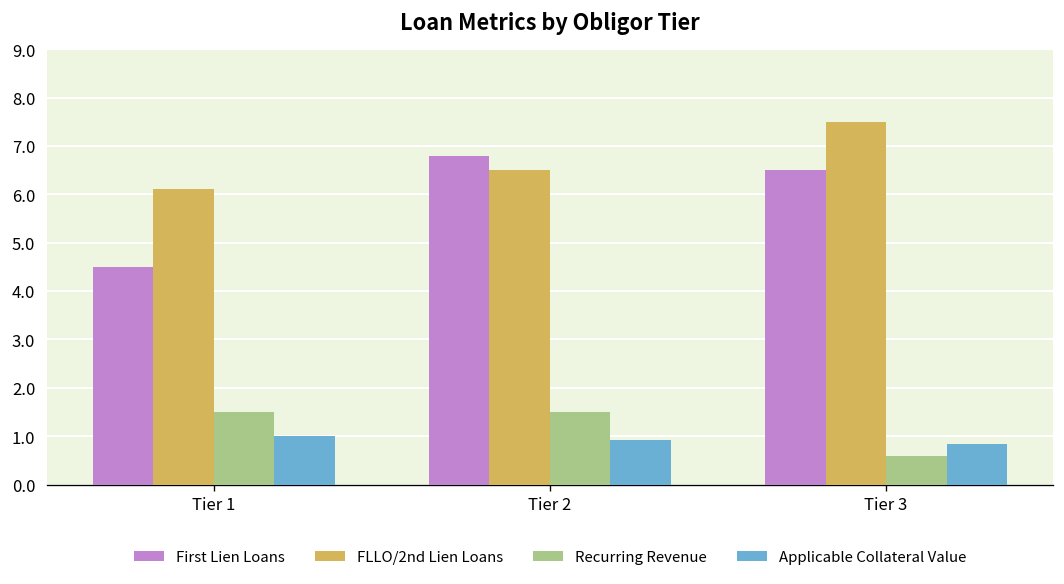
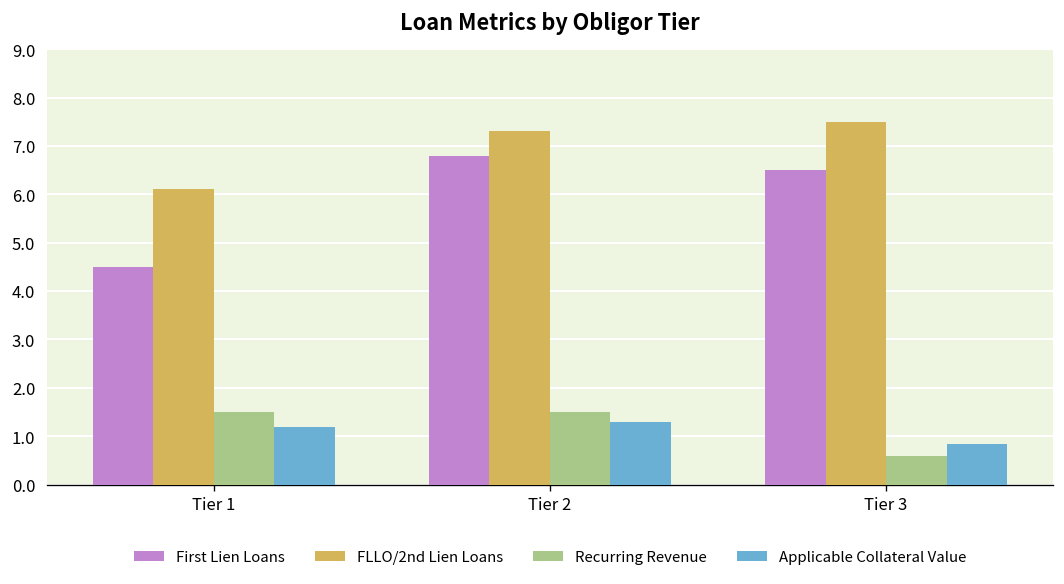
Applicable Collateral Value, Tier 1: 1.0 -> 1.2
FLLO/2nd Lien Loans, Tier 2: 6.5 -> 7.3
Applicable Collateral Value, Tier 2: 0.9 -> 1.3
